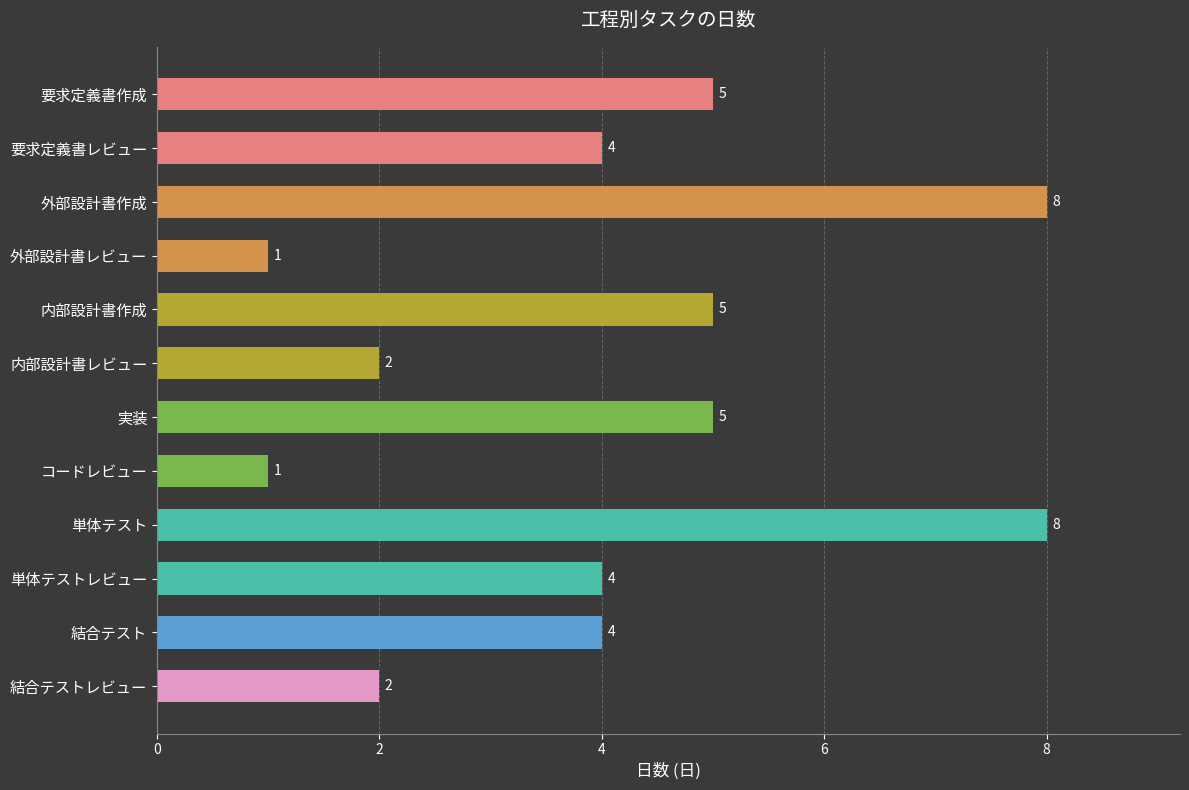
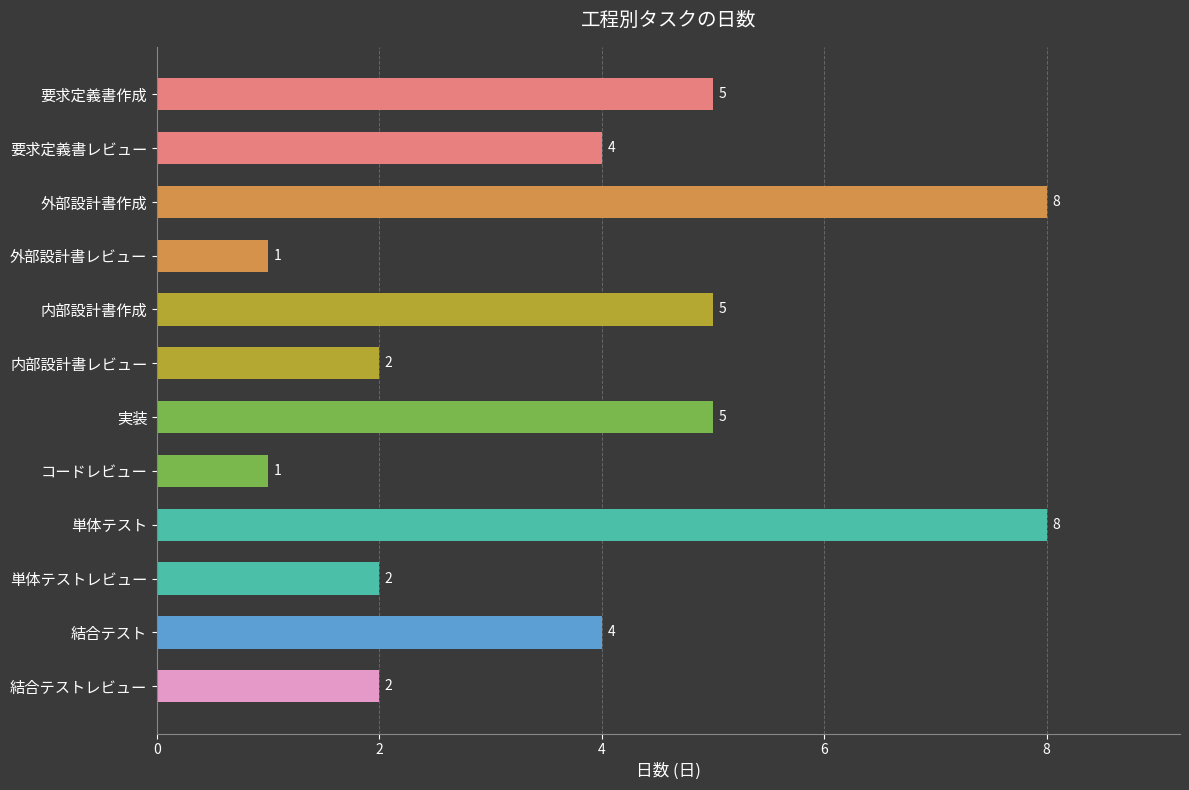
単体テストレビュー: 4 -> 2
